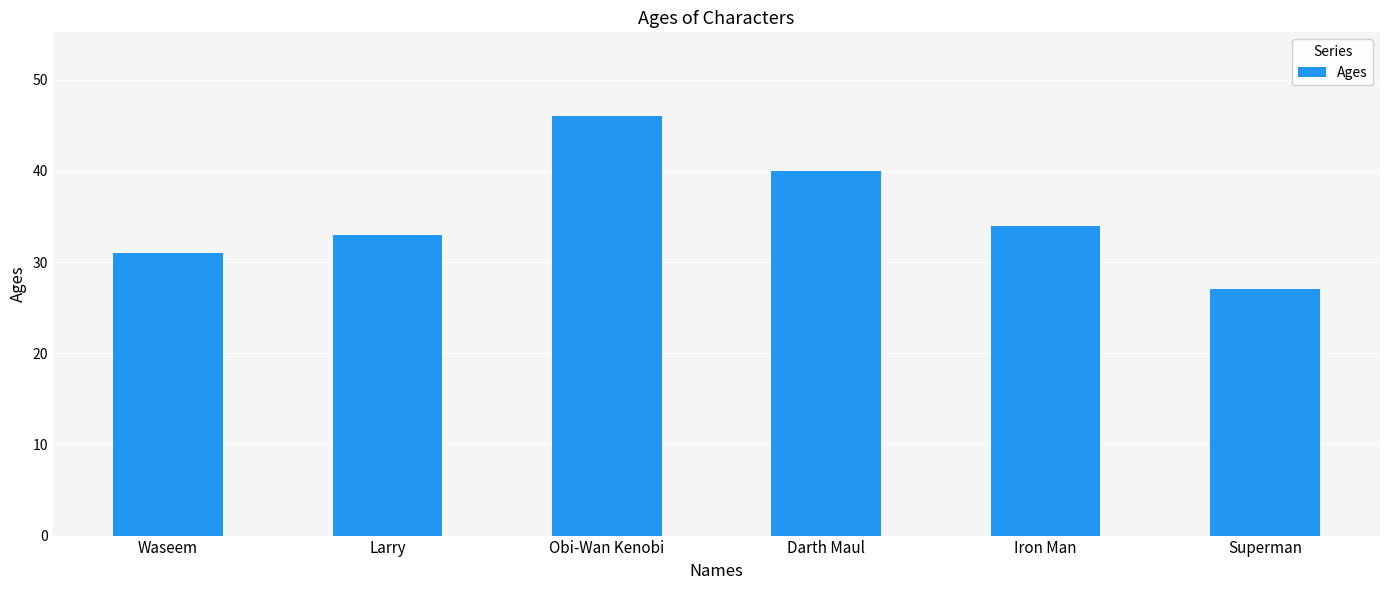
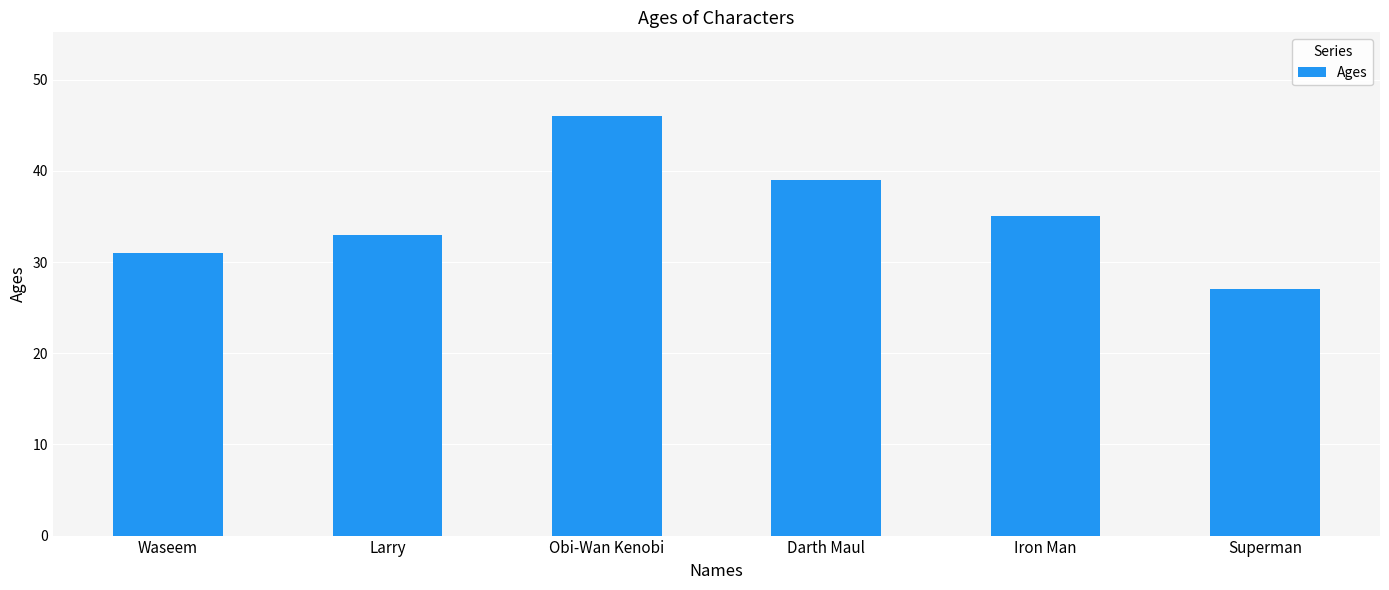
Darth Maul: 40 -> 39
Iron Man: 34 -> 35
